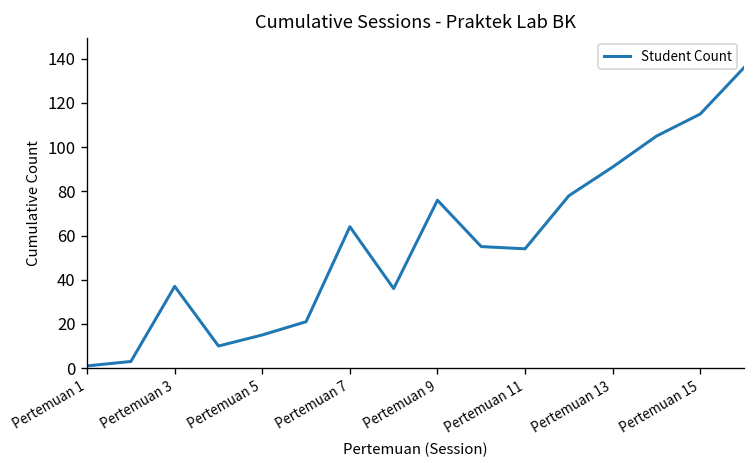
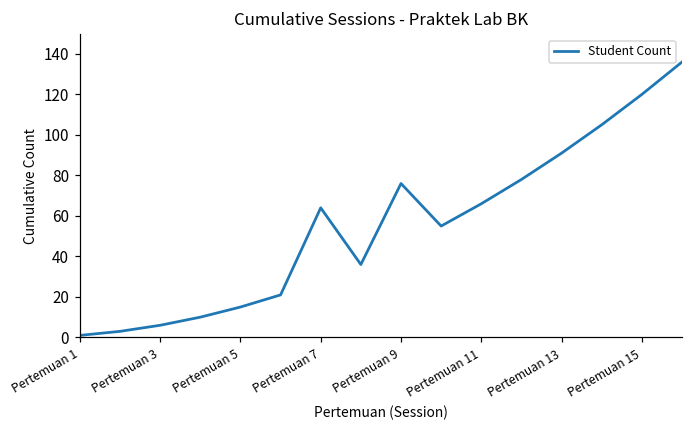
Pertemuan 3: 37 -> 6
Pertemuan 11: 54 -> 66
Pertemuan 15: 115 -> 120
